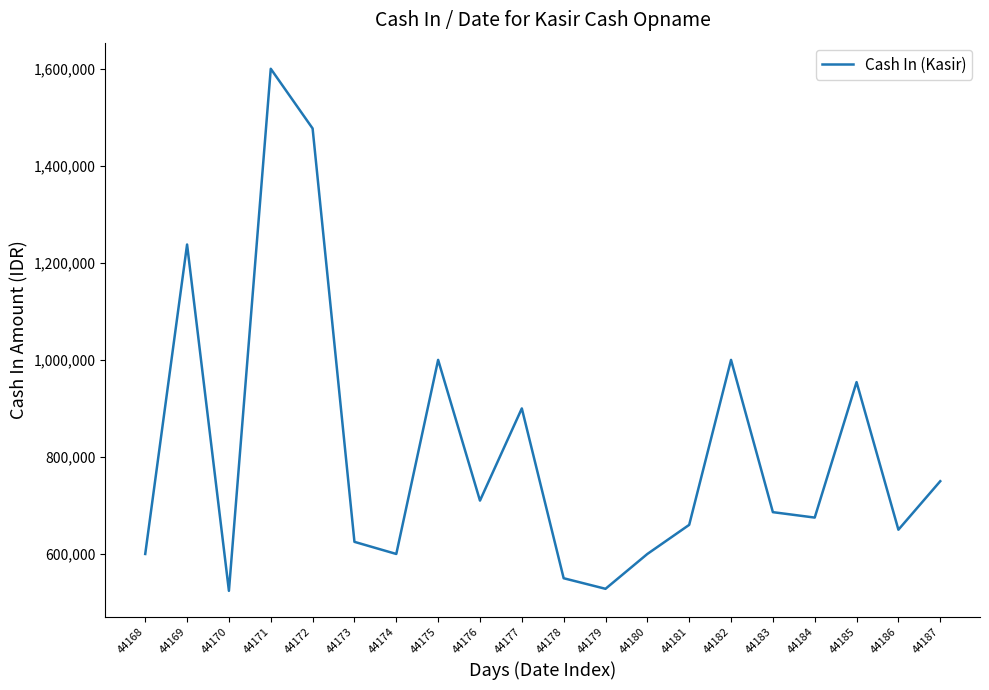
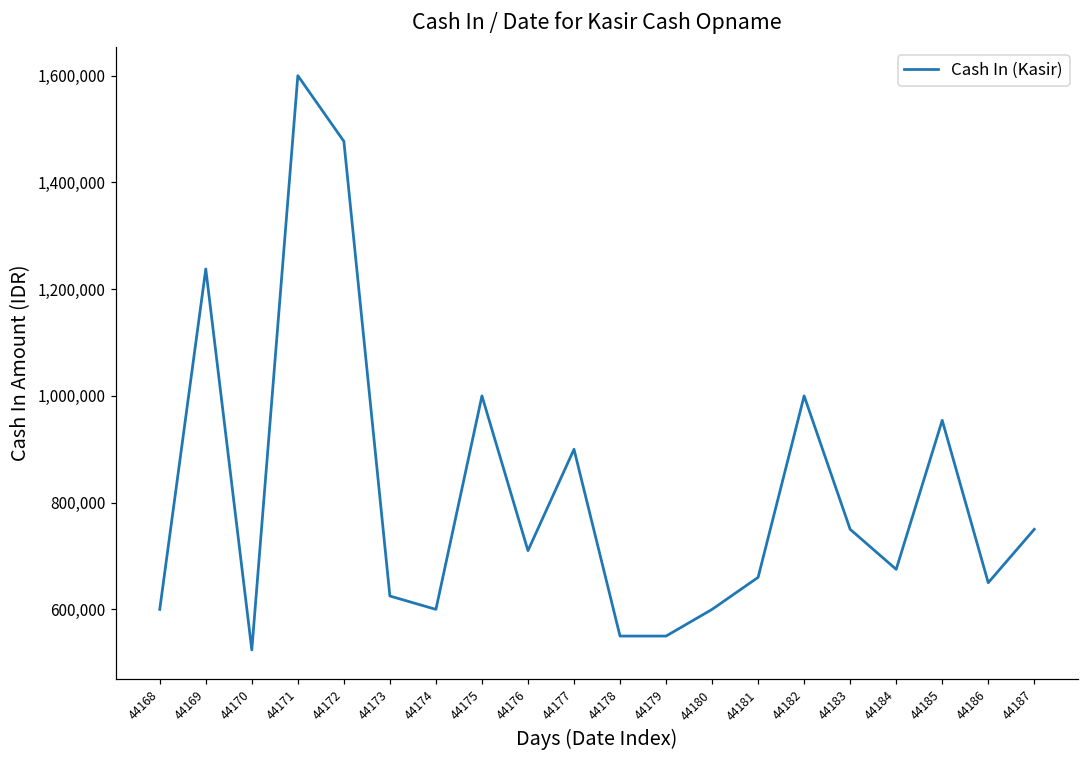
44179: 530,000 -> 550,000
44183: 690,000 -> 750,000
